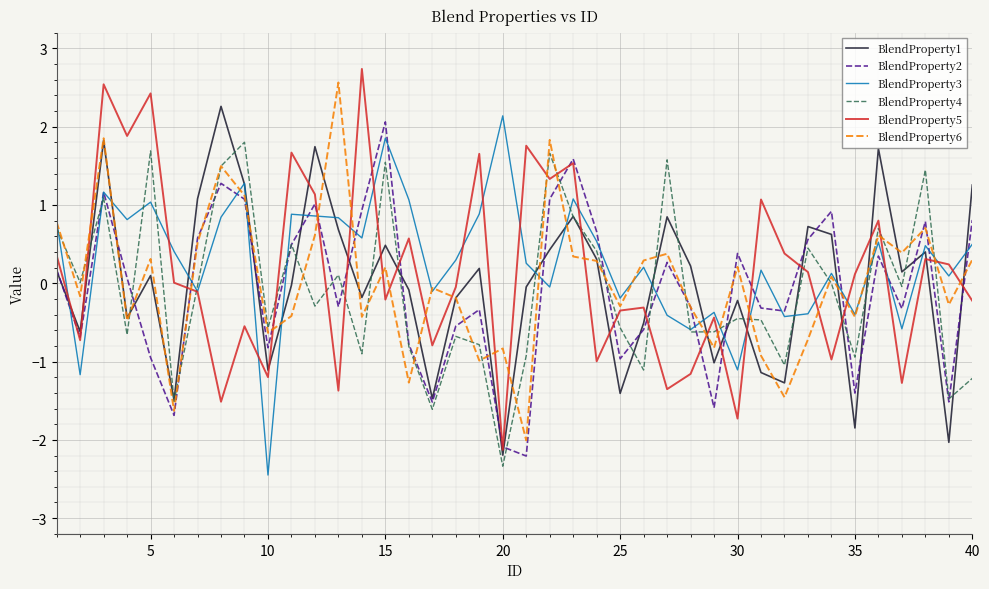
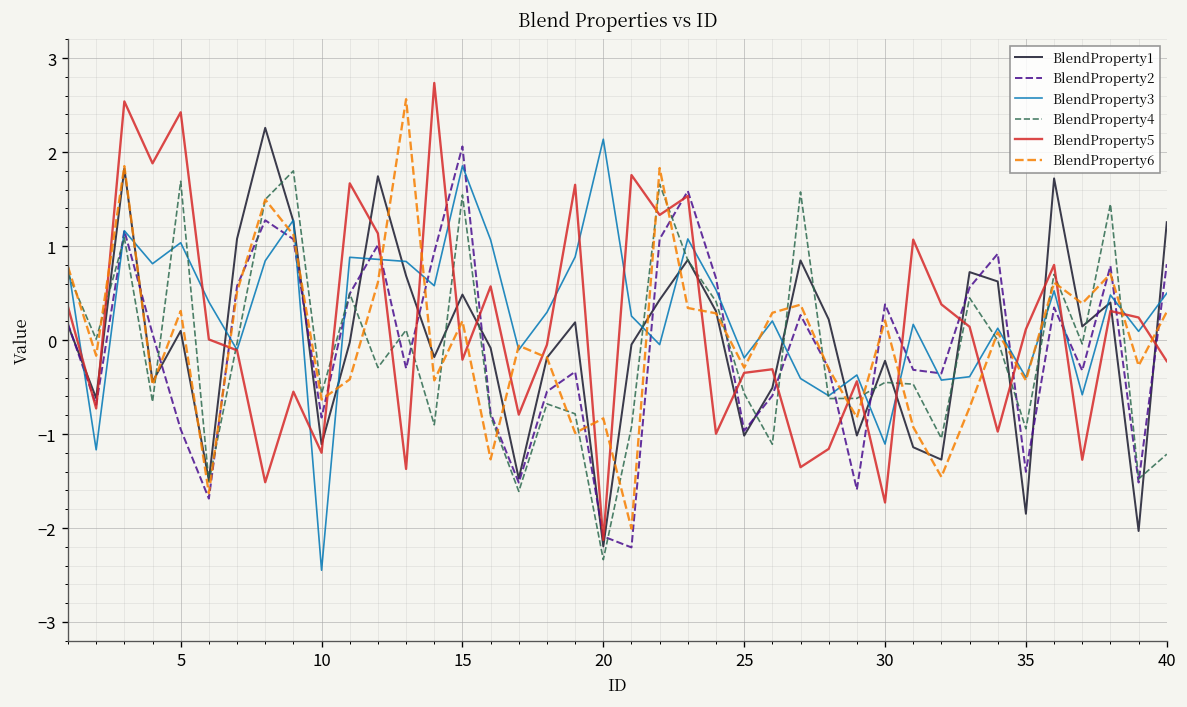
BlendProperty1, 25: -1.4 -> -1.0
